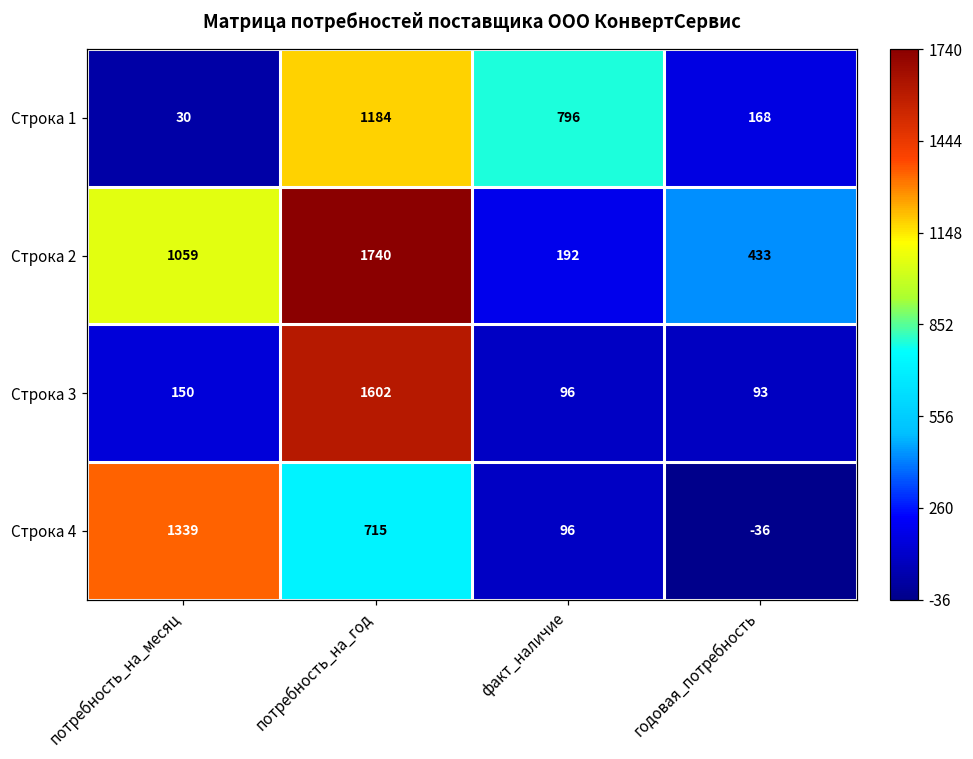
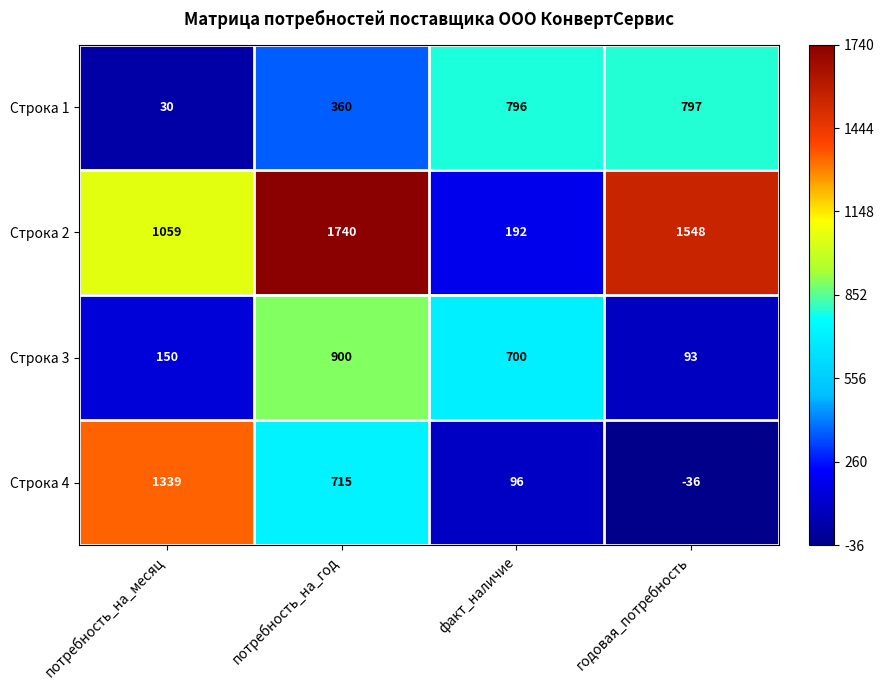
Строка 1, потребность_на_год: 1184 -> 360
Строка 1, годовая_потребность: 168 -> 797
Строка 2, годовая_потребность: 433 -> 1548
Строка 3, потребность_на_год: 1602 -> 900
Строка 3, факт_наличие: 96 -> 700
